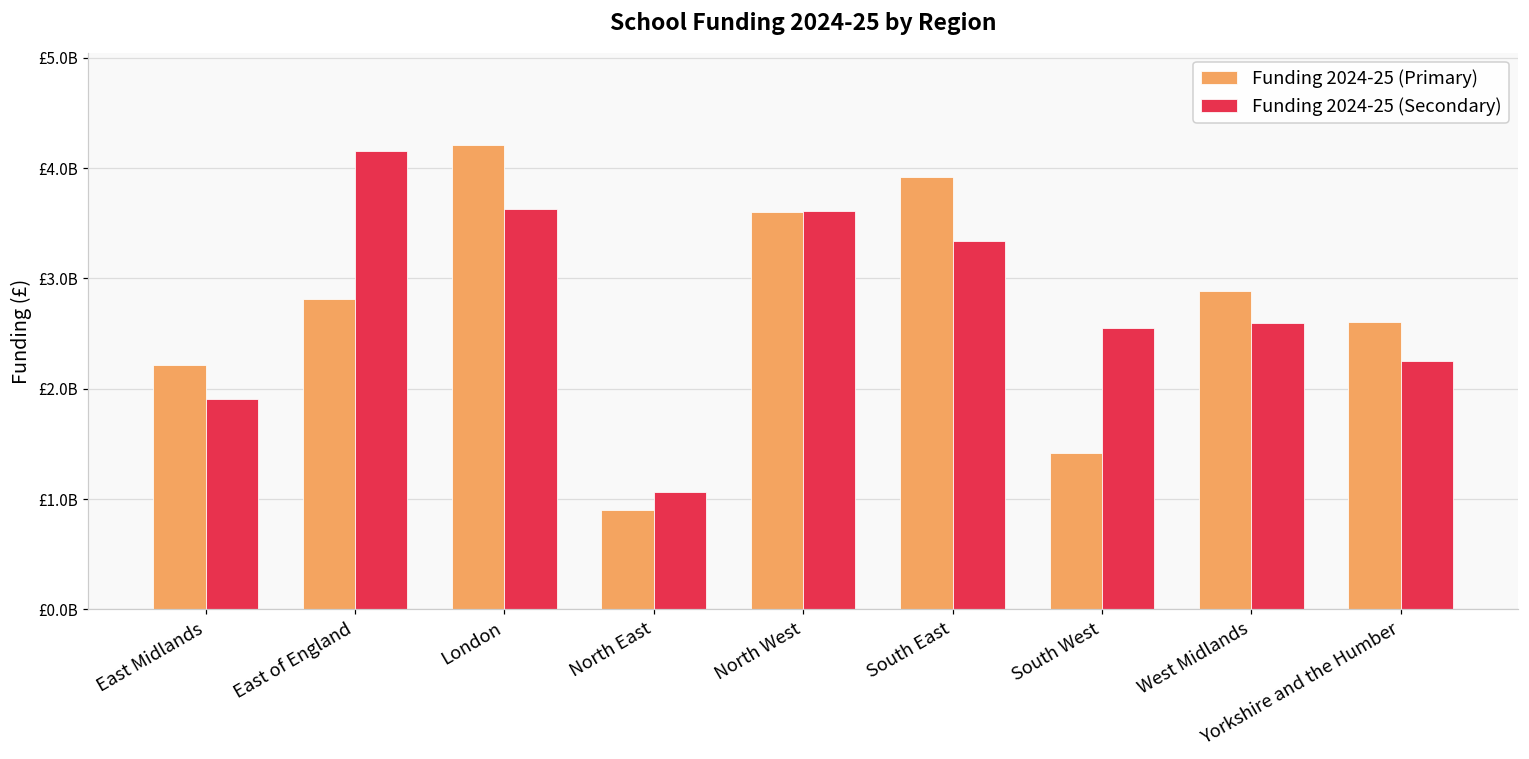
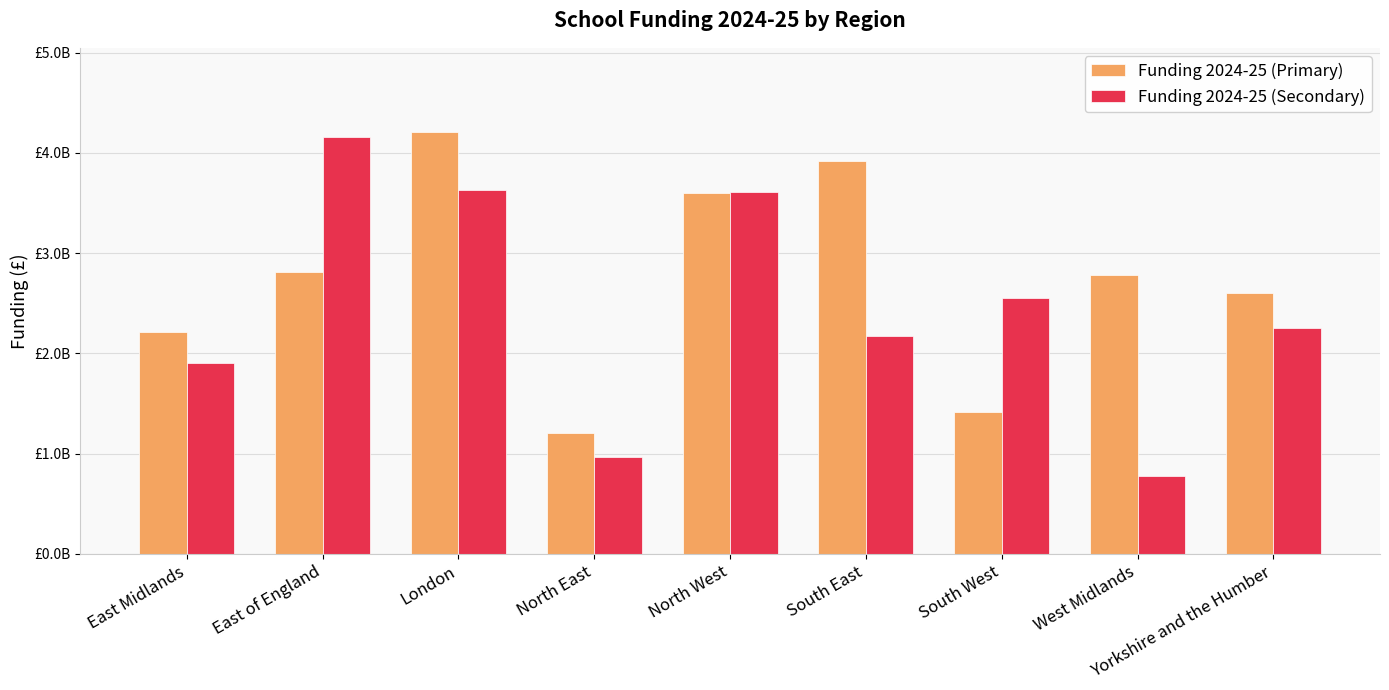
Funding 2024-25 (Primary), North East: £900000000 -> £1200000000
Funding 2024-25 (Secondary), North East: £1060000000 -> £970000000
Funding 2024-25 (Secondary), South East: £3340000000 -> £2180000000
Funding 2024-25 (Primary), West Midlands: £2890000000 -> £2790000000
Funding 2024-25 (Secondary), West Midlands: £2590000000 -> £770000000
